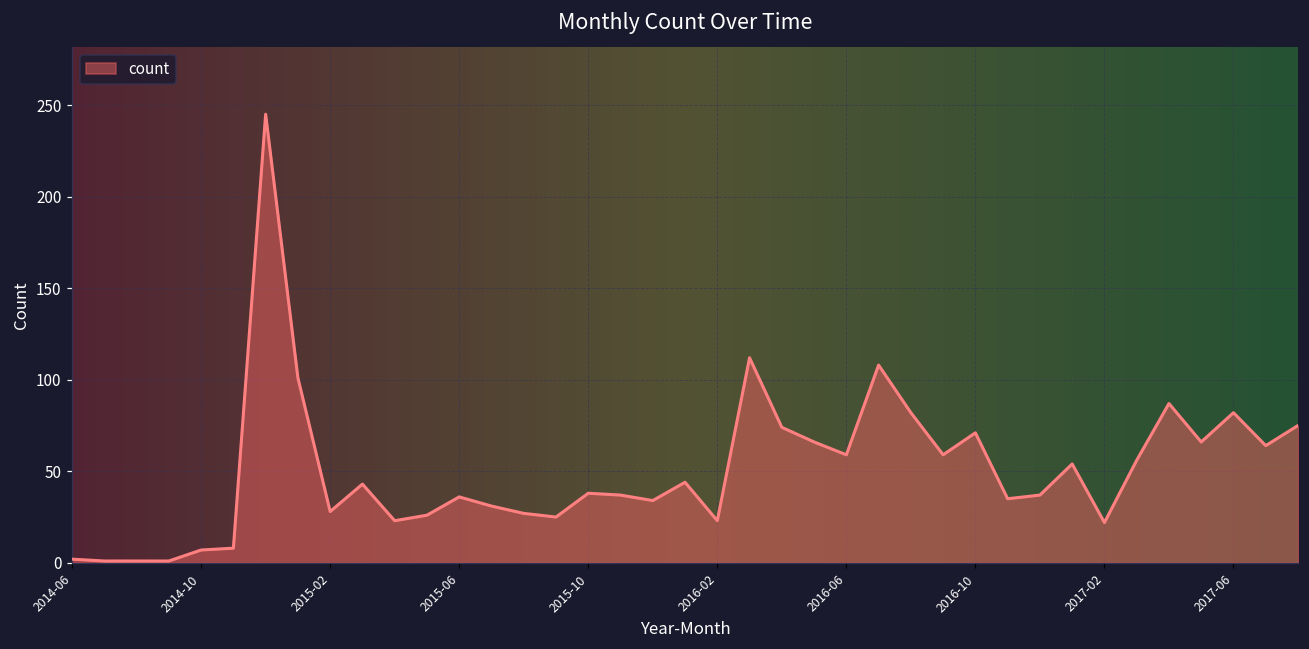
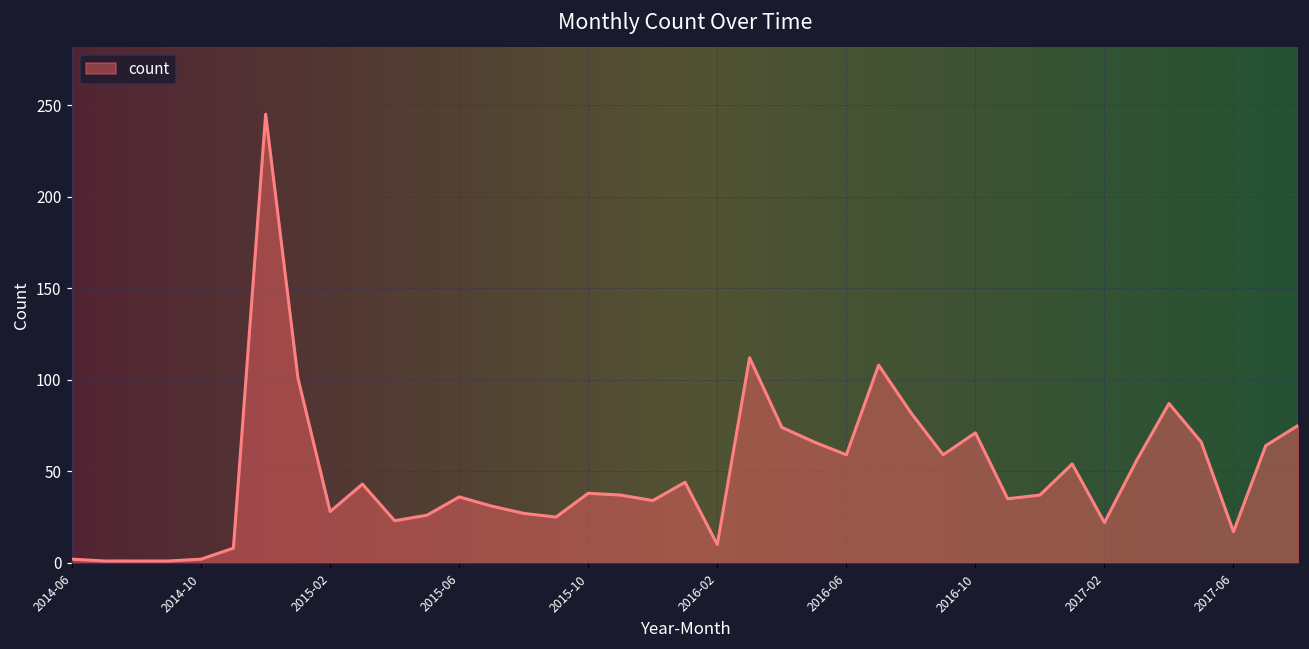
2014-10: 7 -> 2
2016-02: 23 -> 10
2017-06: 82 -> 17
